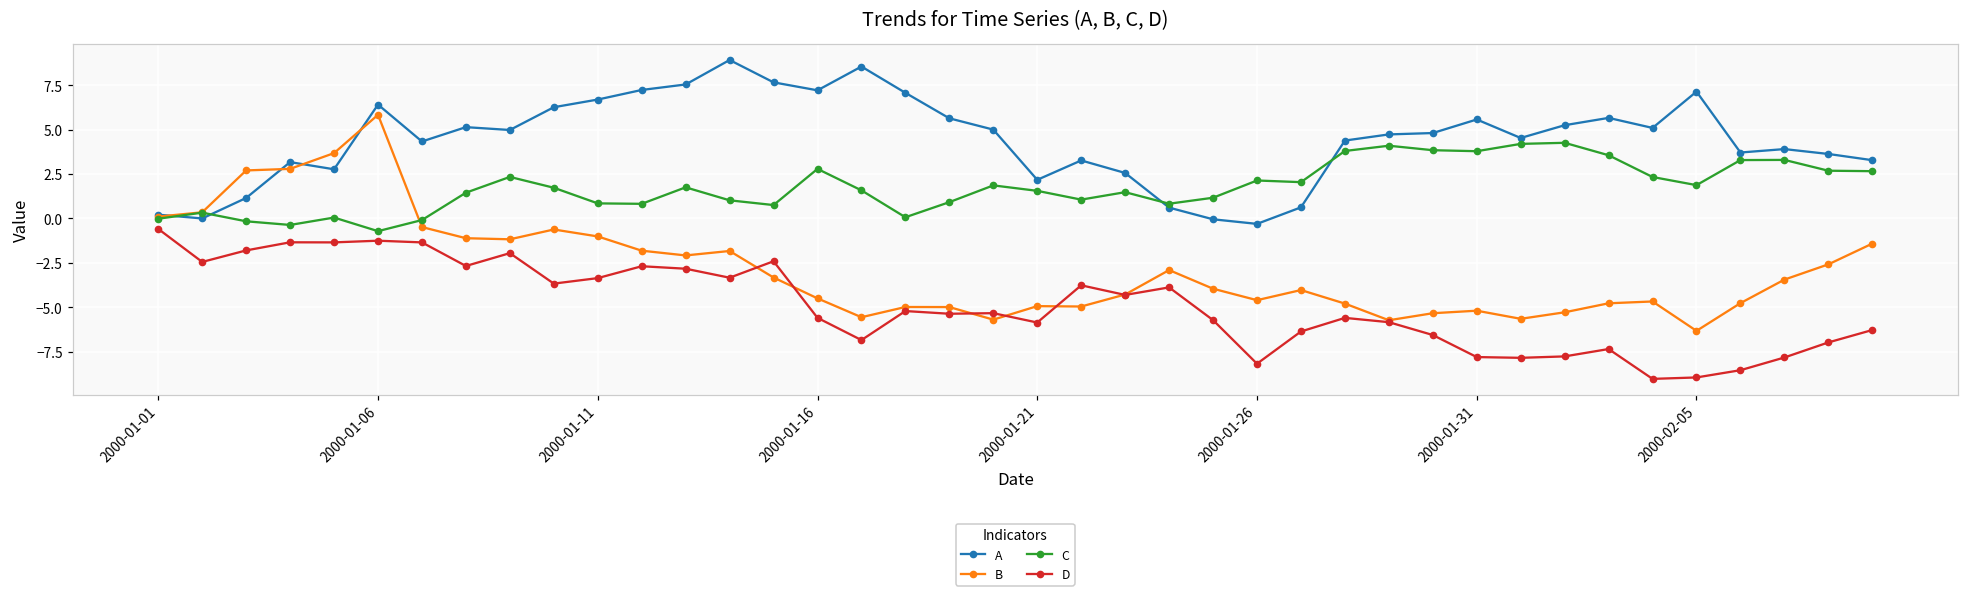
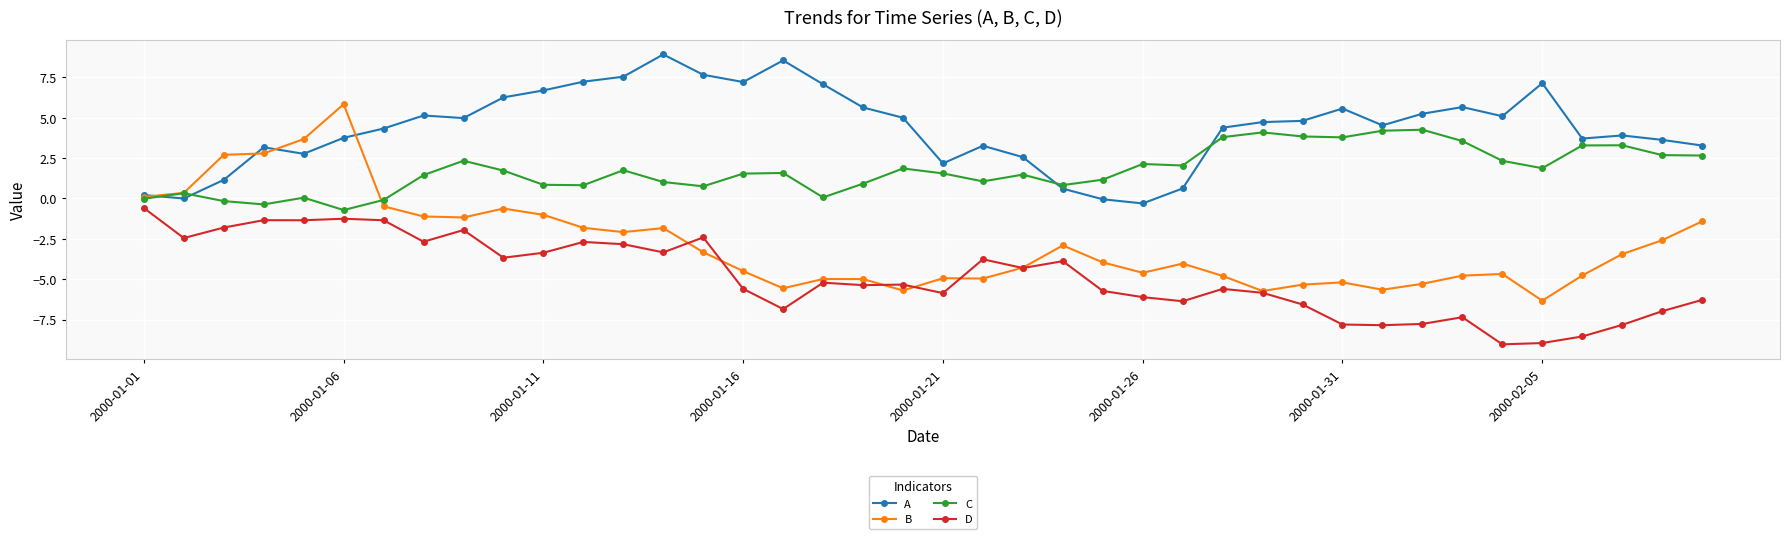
A, 2000-01-06: 6.4 -> 3.8
C, 2000-01-16: 2.8 -> 1.5
D, 2000-01-26: -8.2 -> -6.1
